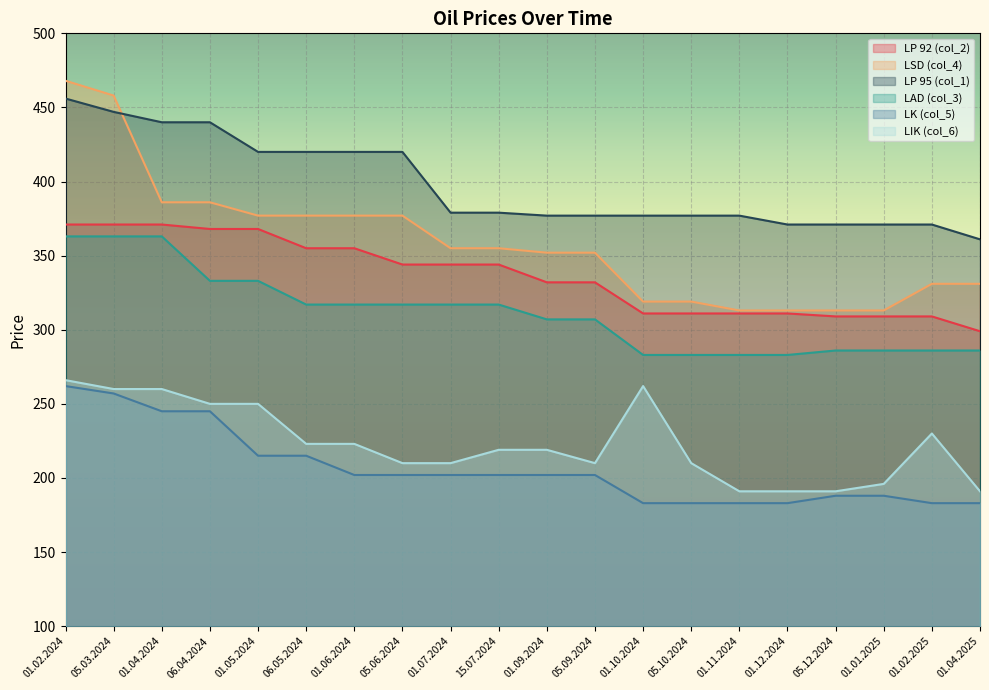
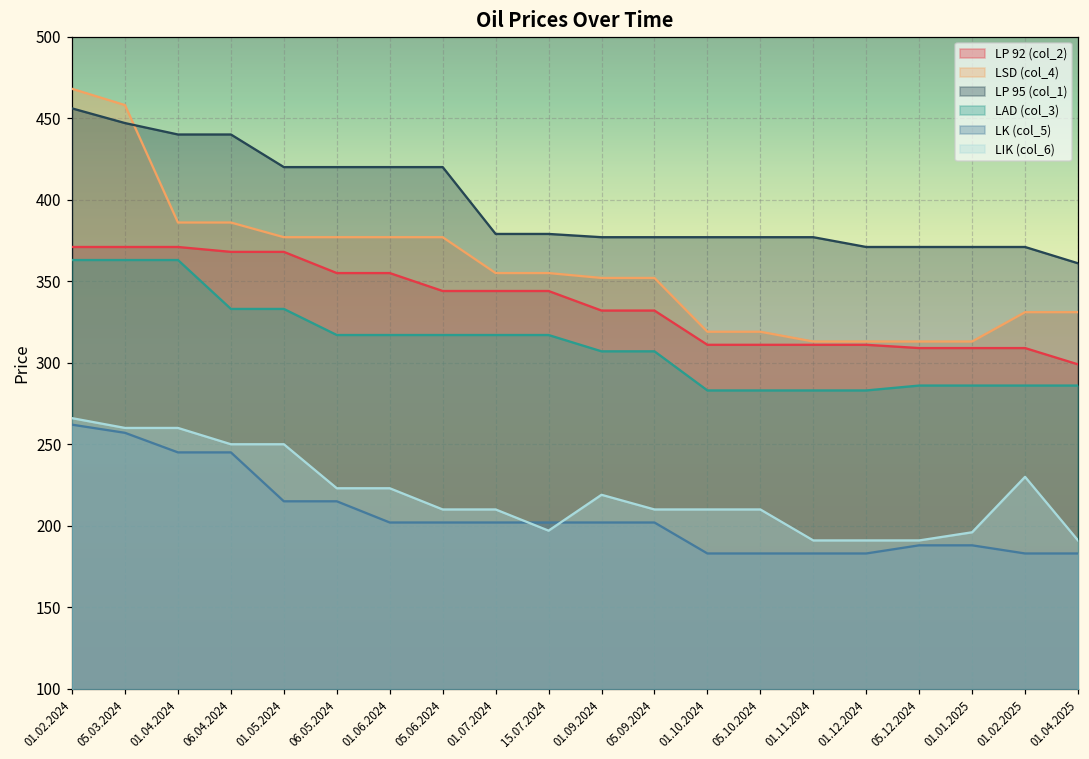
LIK (col_6), 15.07.2024: 219 -> 197
LIK (col_6), 01.10.2024: 262 -> 210
